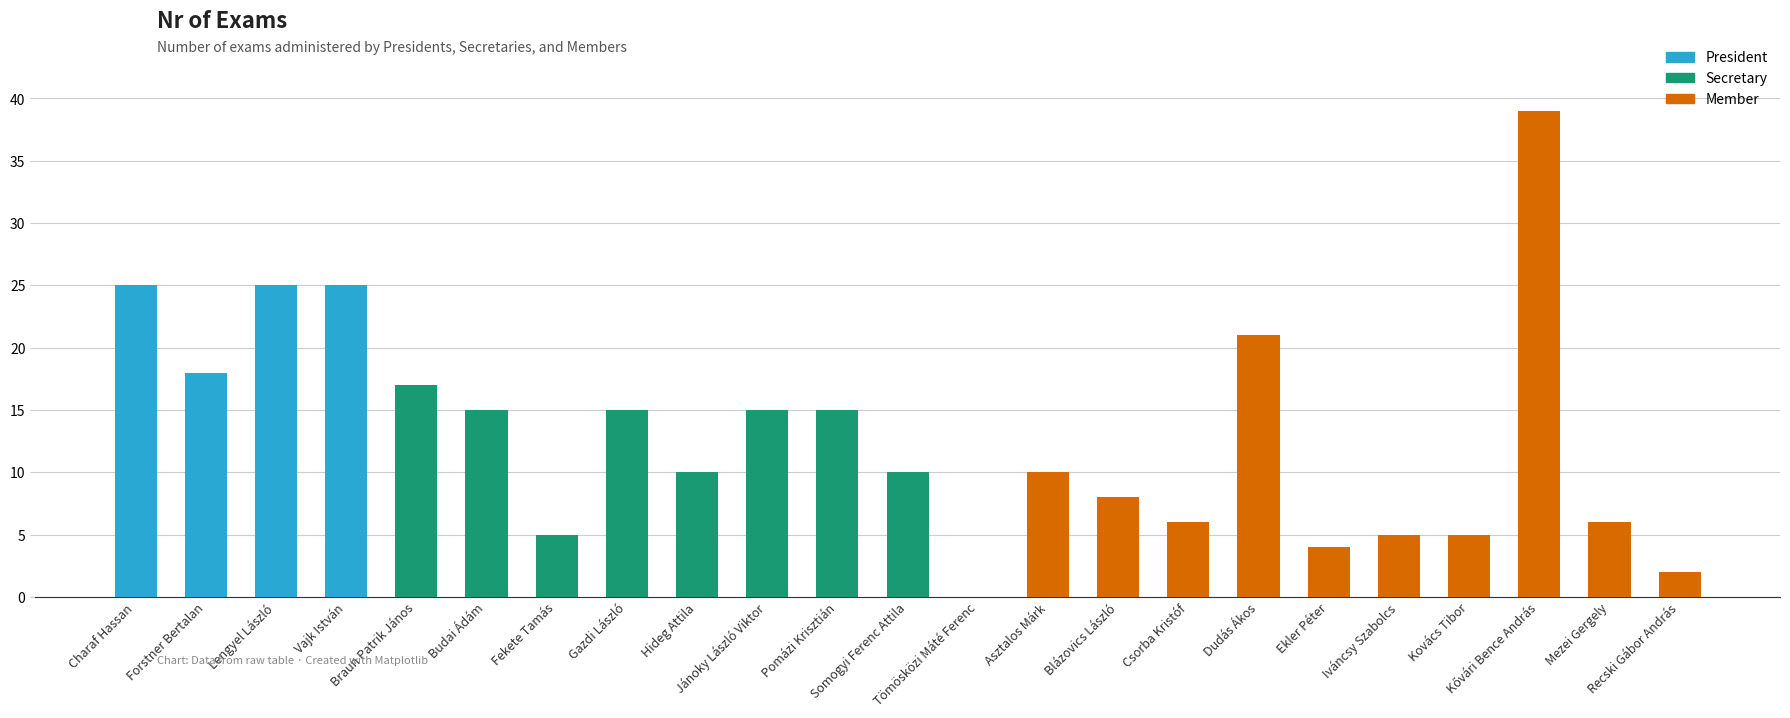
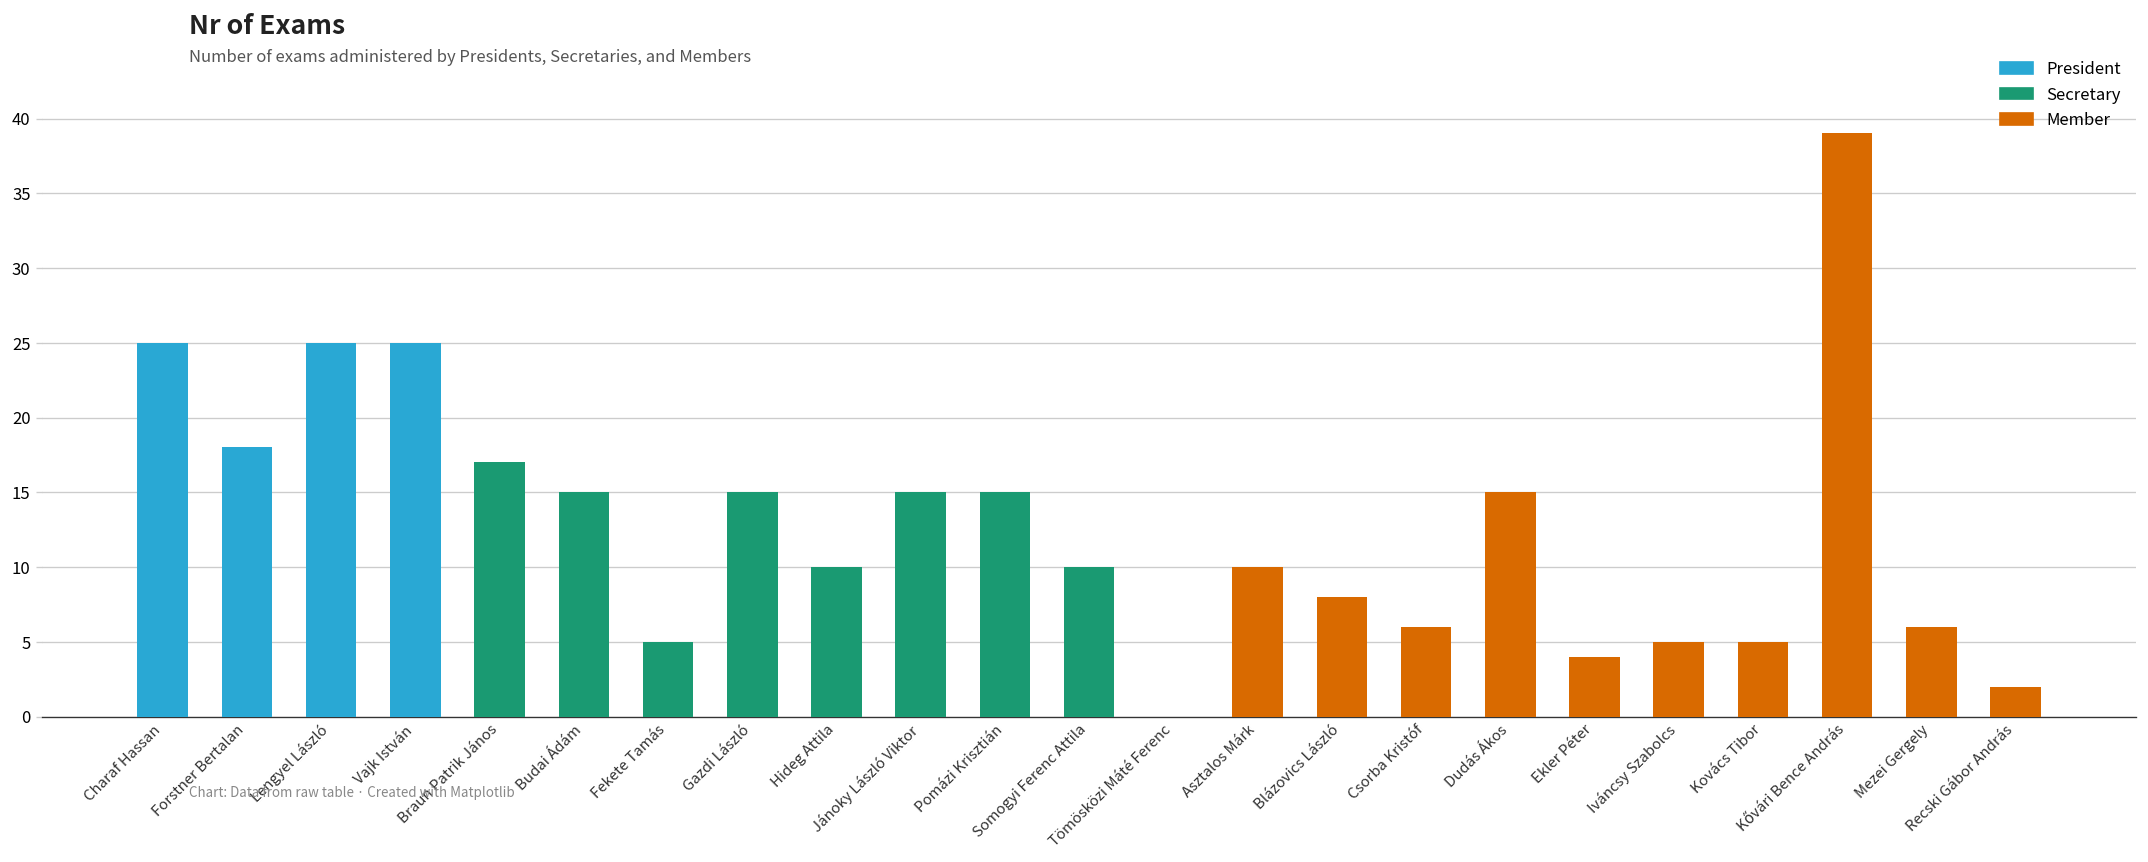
Dudás Ákos: 21 -> 15
